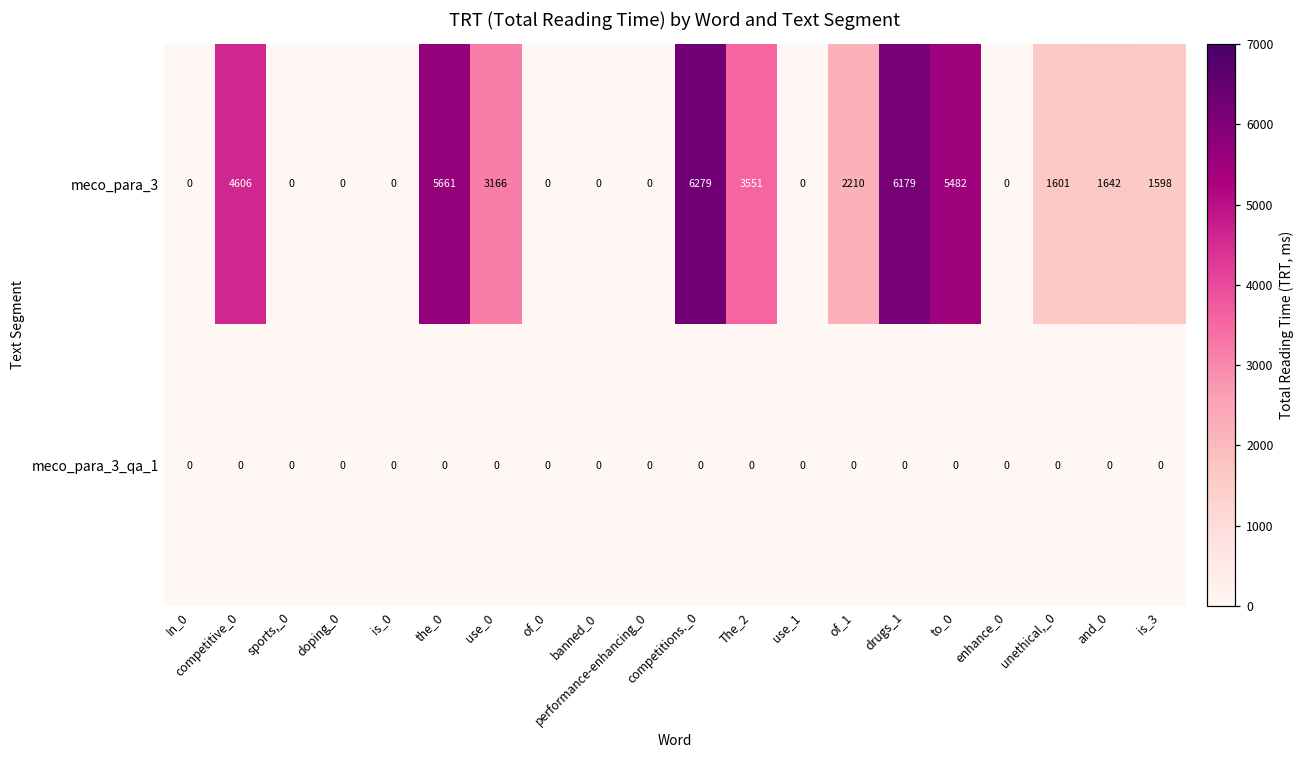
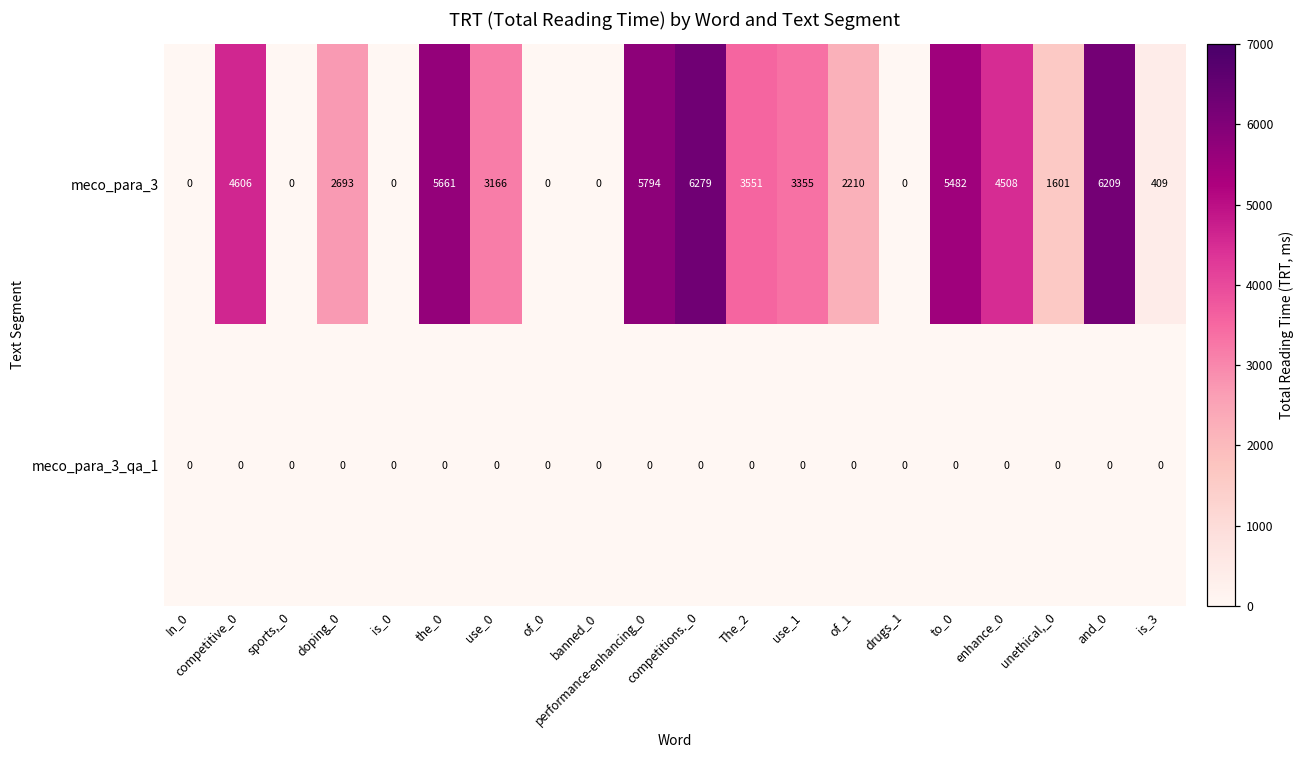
meco_para_3, doping_0: 0 -> 2693
meco_para_3, performance-enhancing_0: 0 -> 5794
meco_para_3, use_1: 0 -> 3355
meco_para_3, drugs_1: 6179 -> 0
meco_para_3, enhance_0: 0 -> 4508
meco_para_3, and_0: 1642 -> 6209
meco_para_3, is_3: 1598 -> 409
